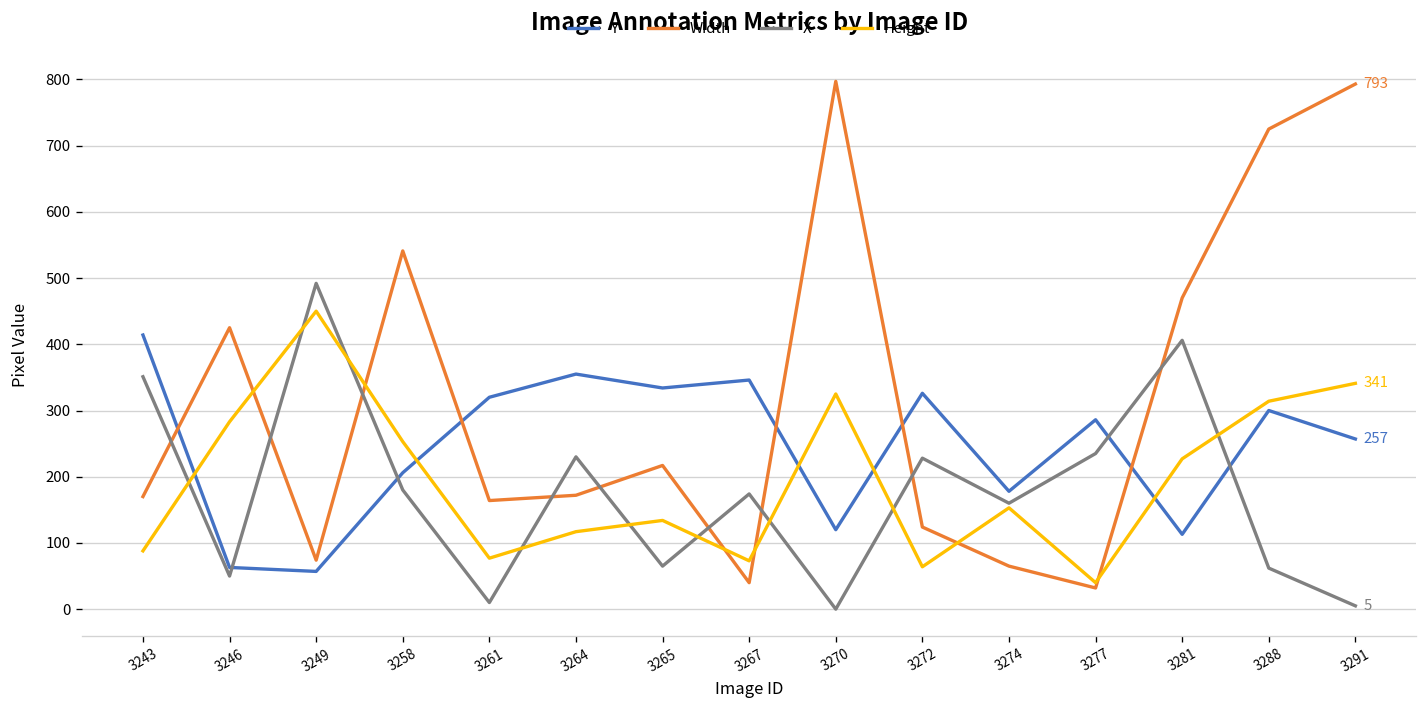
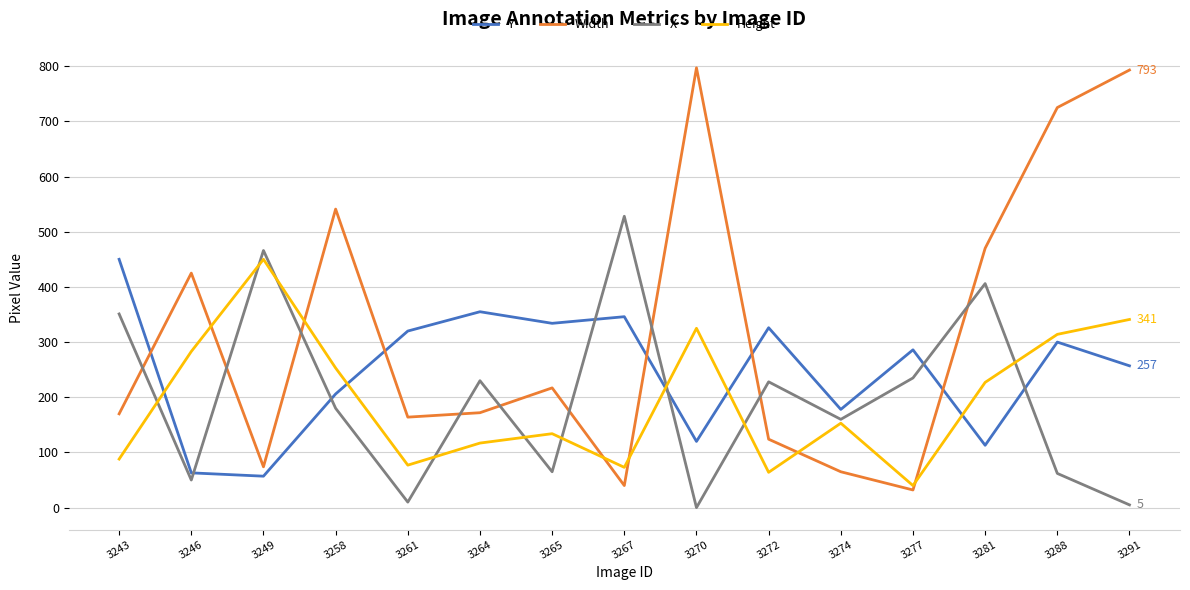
Y, 3243: 410 -> 450
X, 3249: 490 -> 470
X, 3267: 170 -> 530
